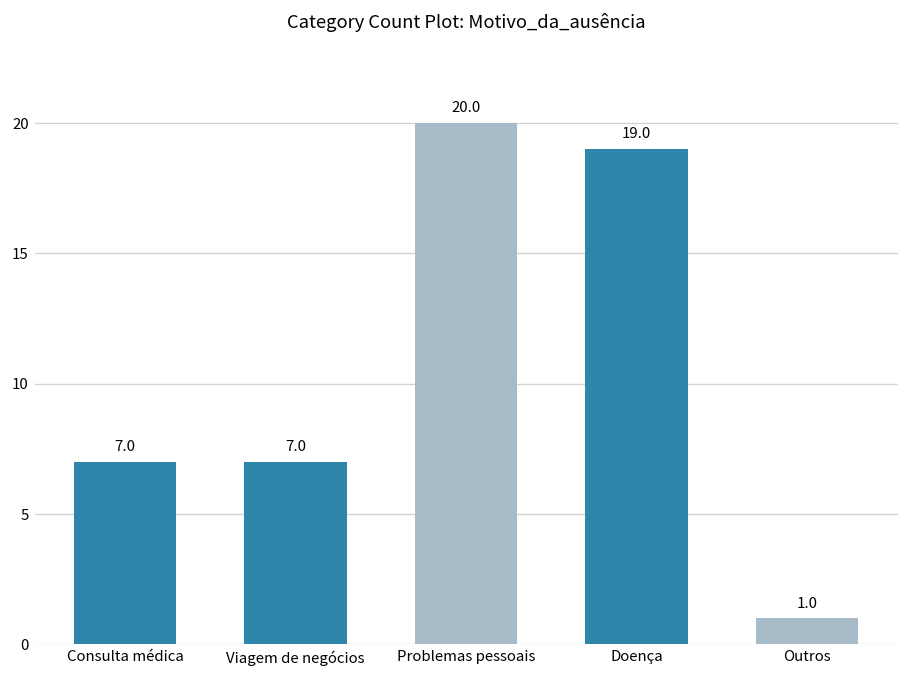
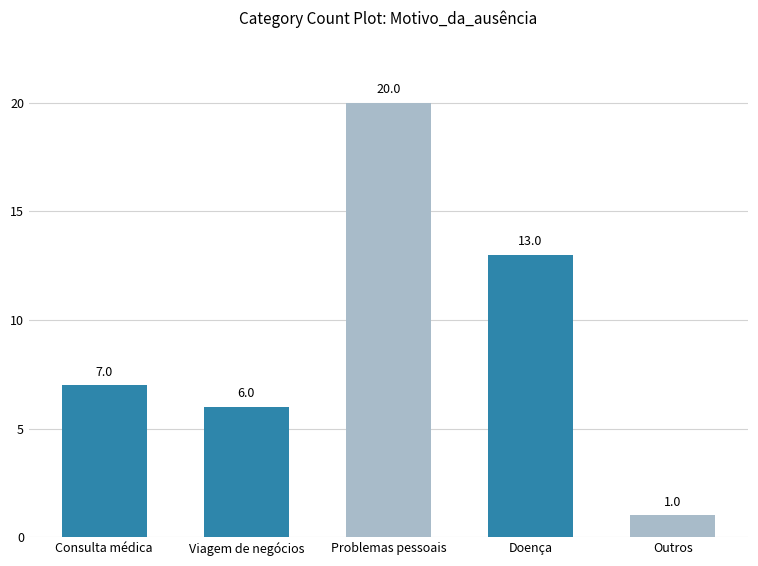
Viagem de negócios: 7.0 -> 6.0
Doença: 19.0 -> 13.0
